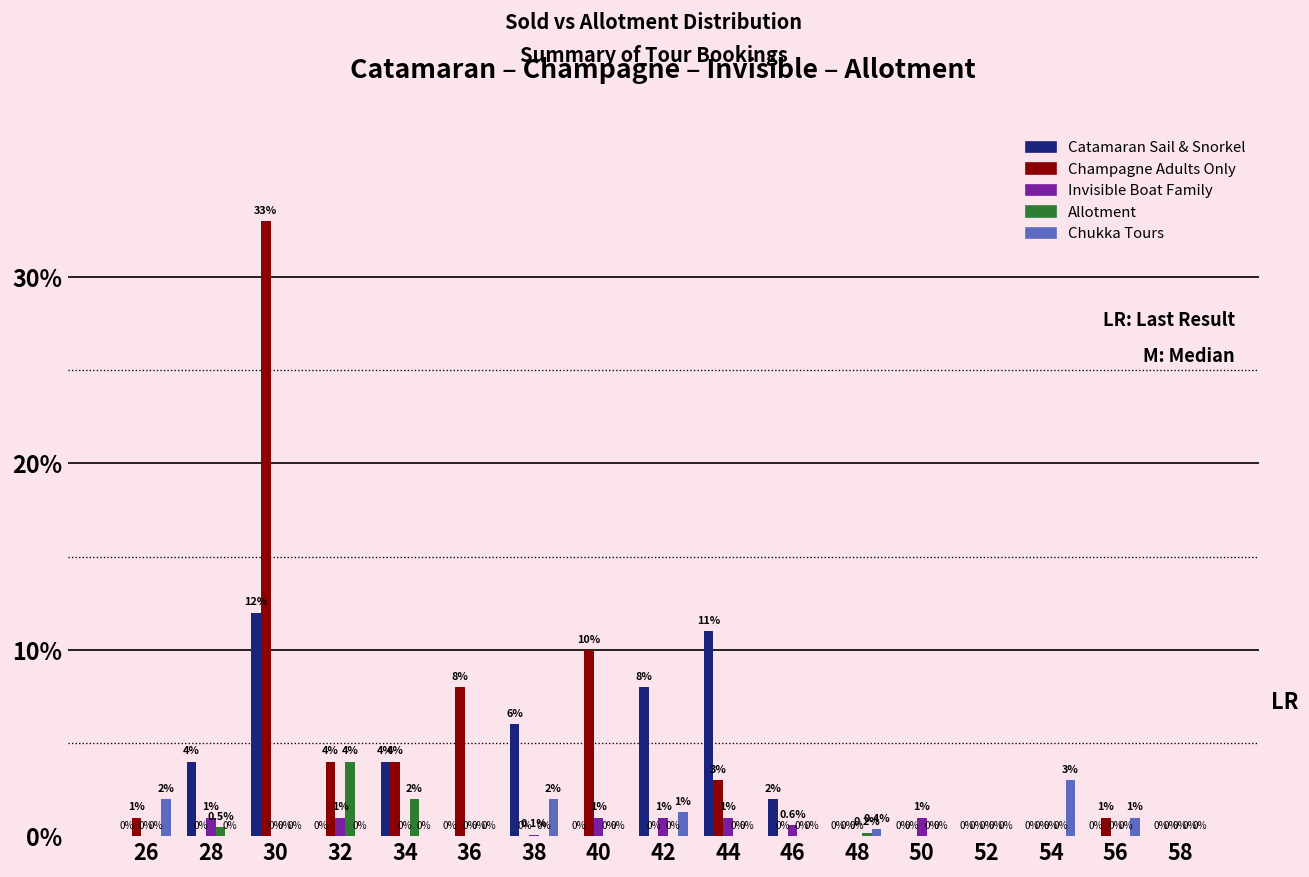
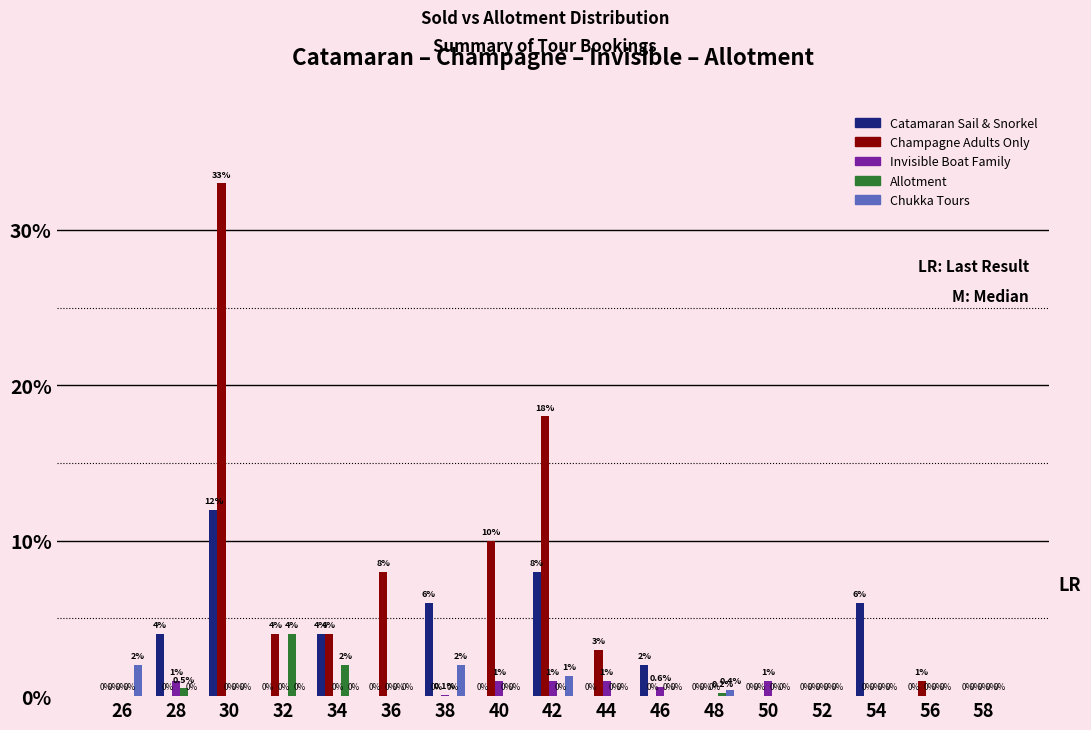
Champagne Adults Only, 26: 1% -> 0%
Invisible Boat Family, 32: 1% -> 0%
Champagne Adults Only, 42: 0% -> 18%
Catamaran Sail & Snorkel, 44: 11% -> 0%
Catamaran Sail & Snorkel, 54: 0% -> 6%
Chukka Tours, 54: 3% -> 0%
Chukka Tours, 56: 1% -> 0%
